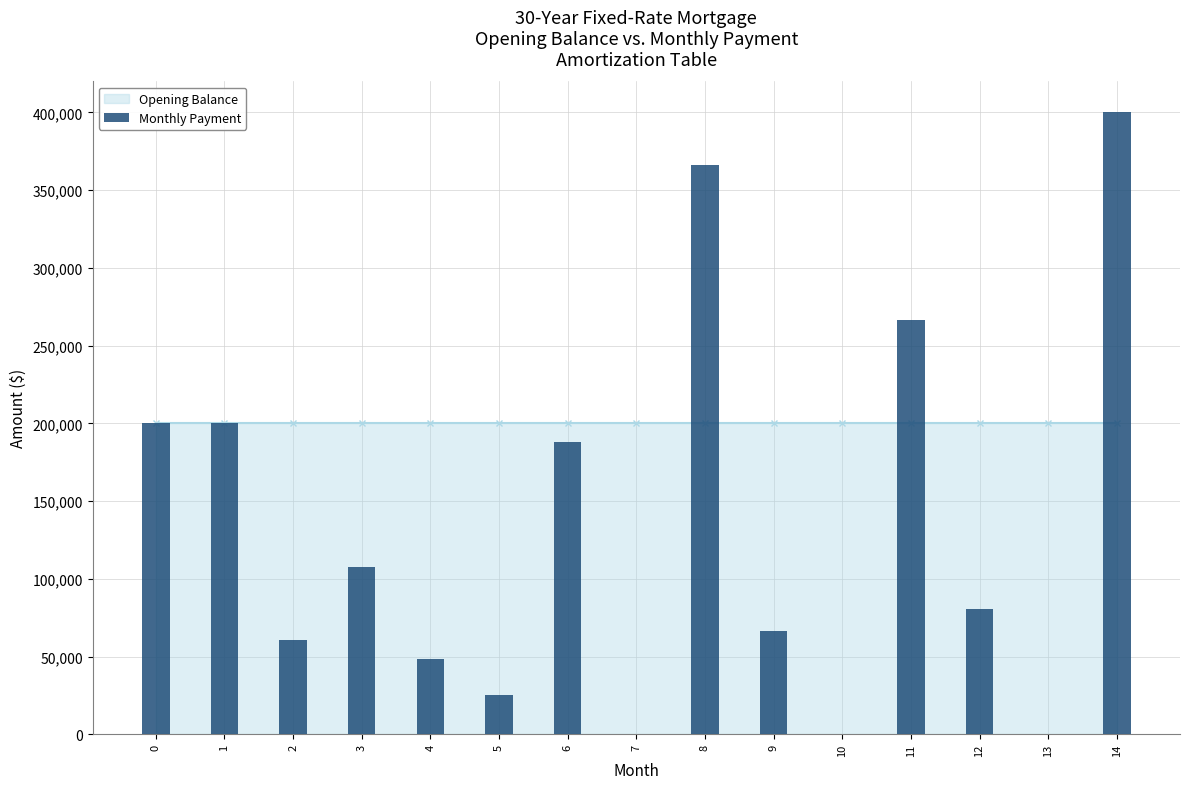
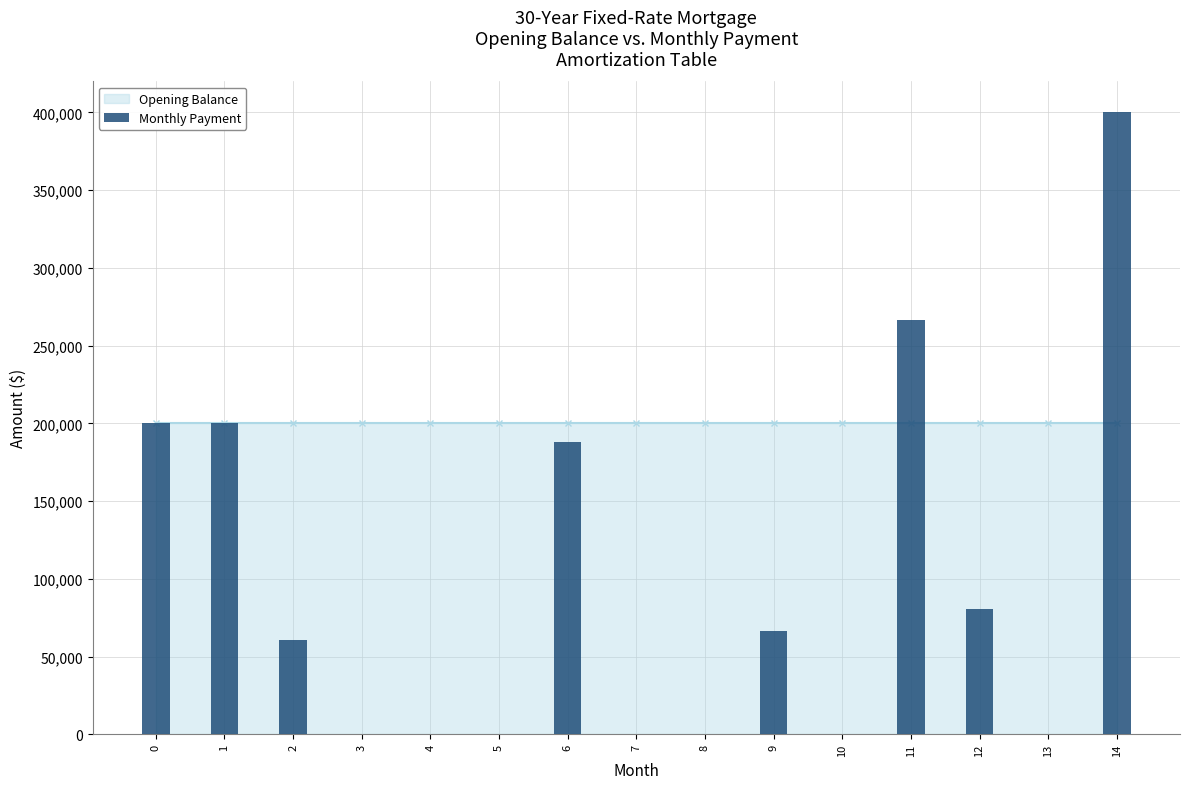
Monthly Payment, 3: 108,000 -> 0
Monthly Payment, 4: 49,000 -> 0
Monthly Payment, 5: 25,000 -> 0
Monthly Payment, 8: 366,000 -> 0
